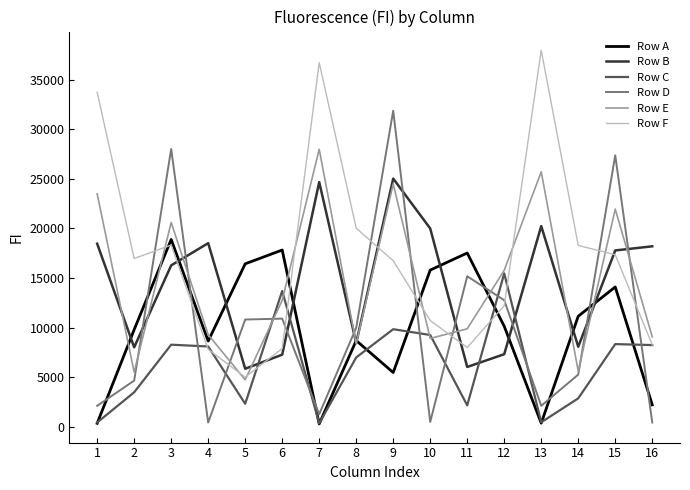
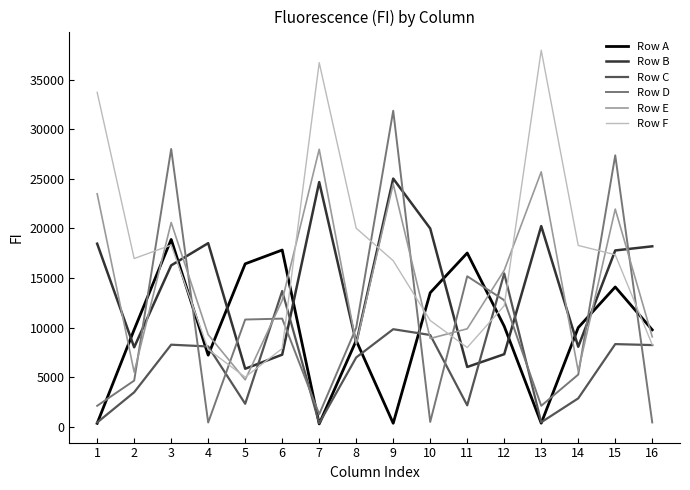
Row A, 4: 9000 -> 7000
Row A, 9: 5000 -> 0
Row A, 10: 16000 -> 14000
Row A, 14: 11000 -> 10000
Row A, 16: 2000 -> 10000
